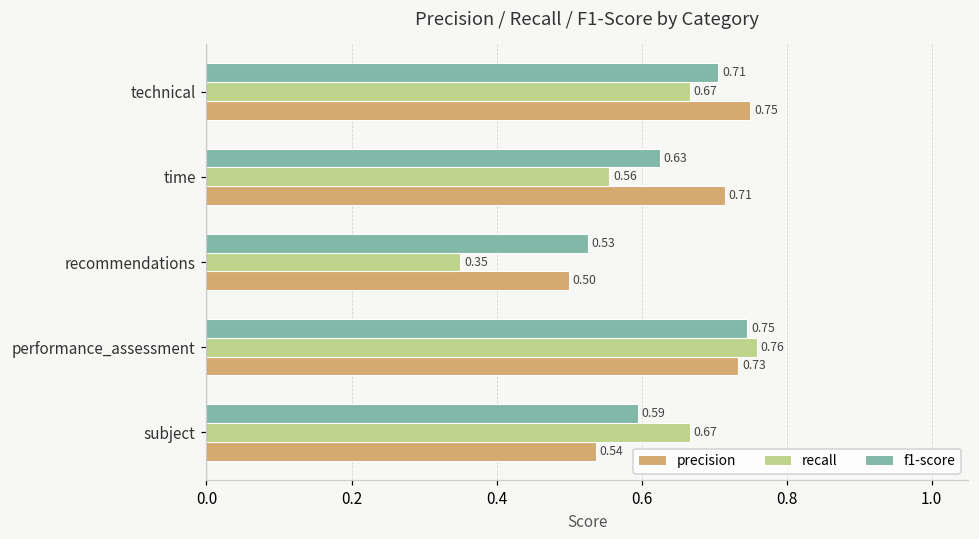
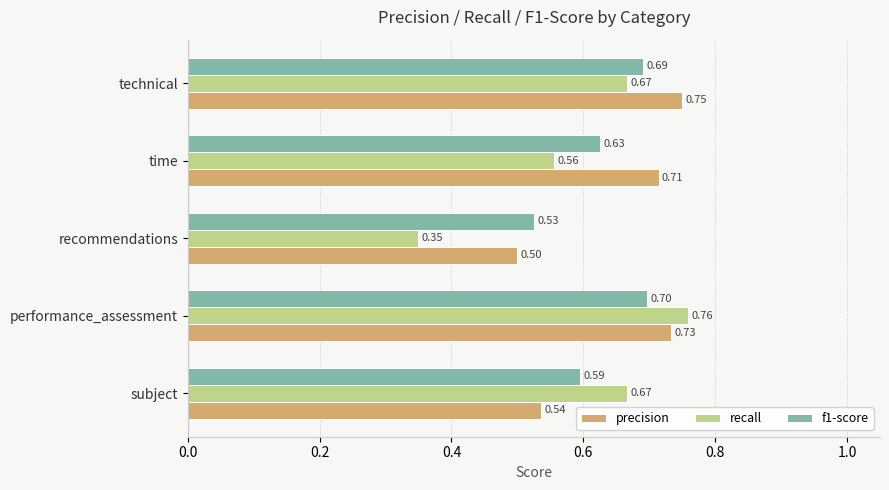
f1-score, technical: 0.71 -> 0.69
f1-score, performance_assessment: 0.75 -> 0.70
